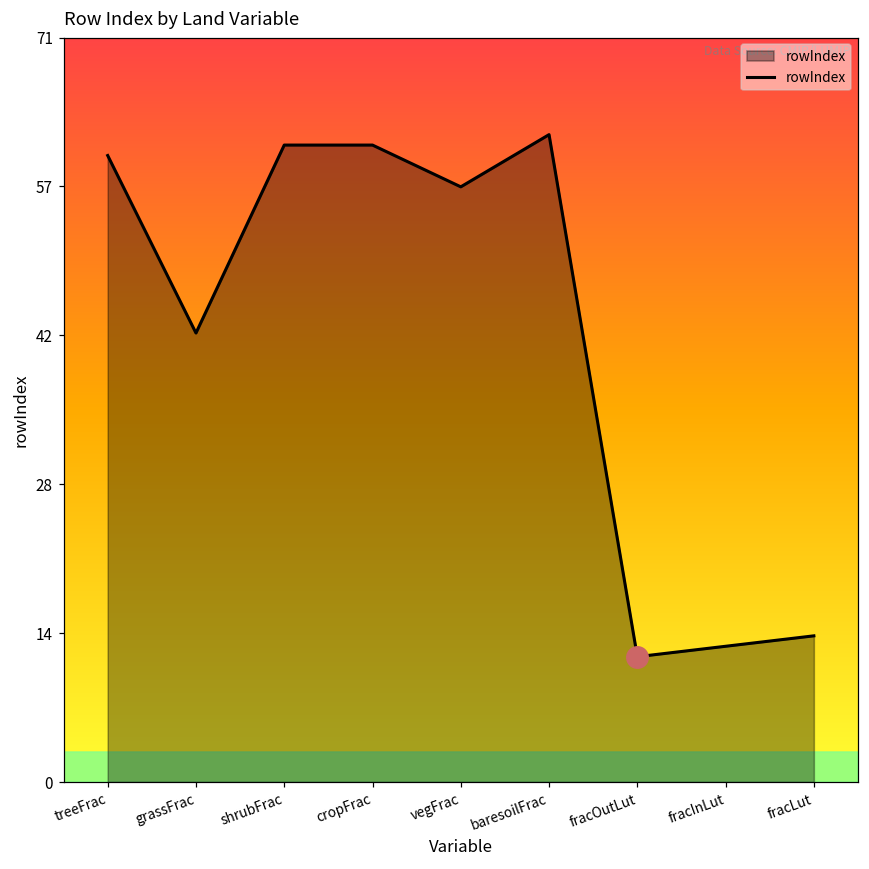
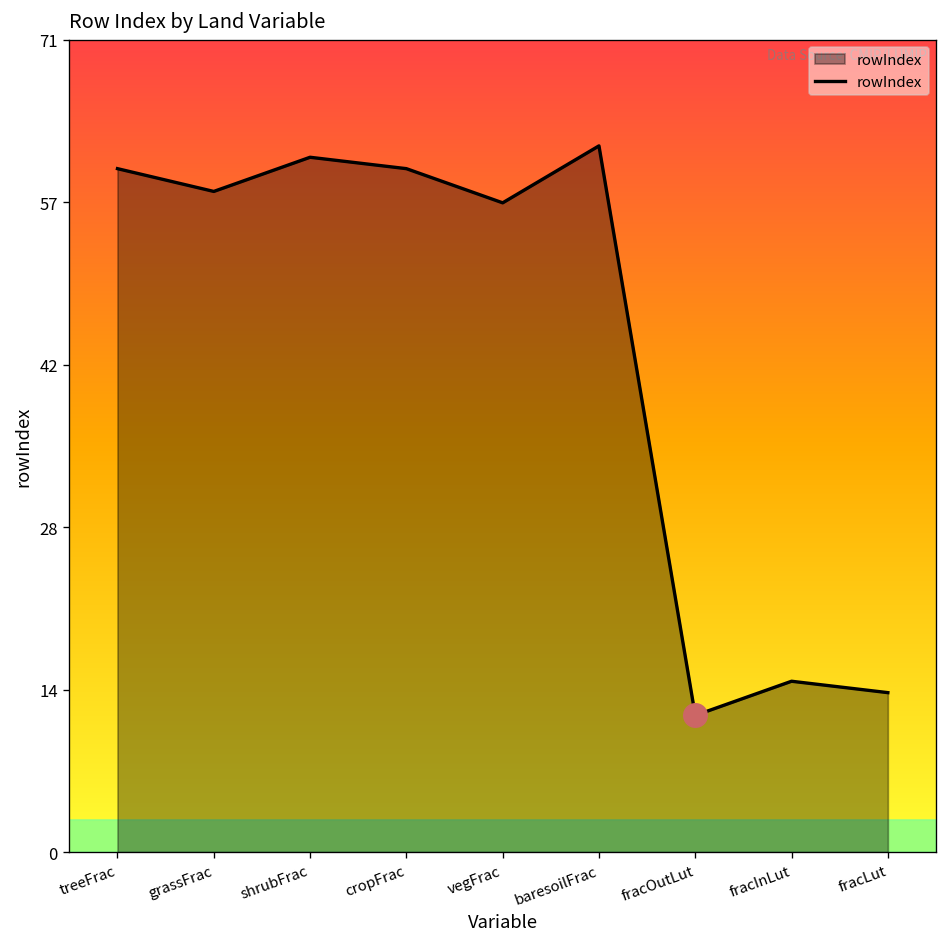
rowIndex, grassFrac: 43 -> 58
rowIndex, cropFrac: 61 -> 60
rowIndex, fracInLut: 13 -> 15
